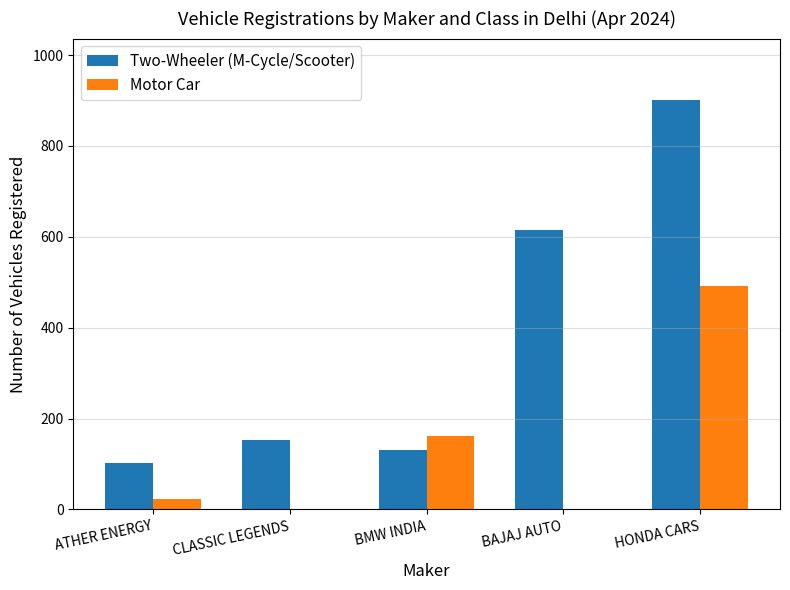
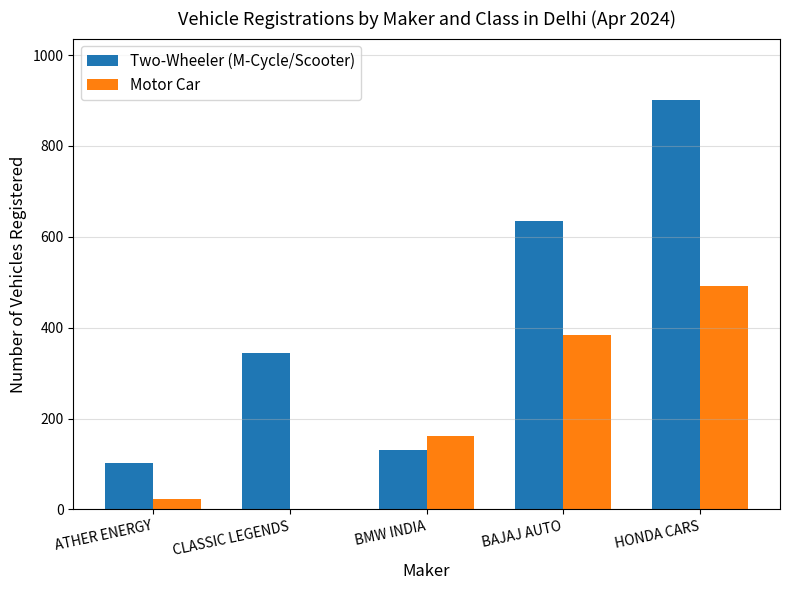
Two-Wheeler (M-Cycle/Scooter), CLASSIC LEGENDS: 150 -> 350
Two-Wheeler (M-Cycle/Scooter), BAJAJ AUTO: 620 -> 630
Motor Car, BAJAJ AUTO: 0 -> 380
